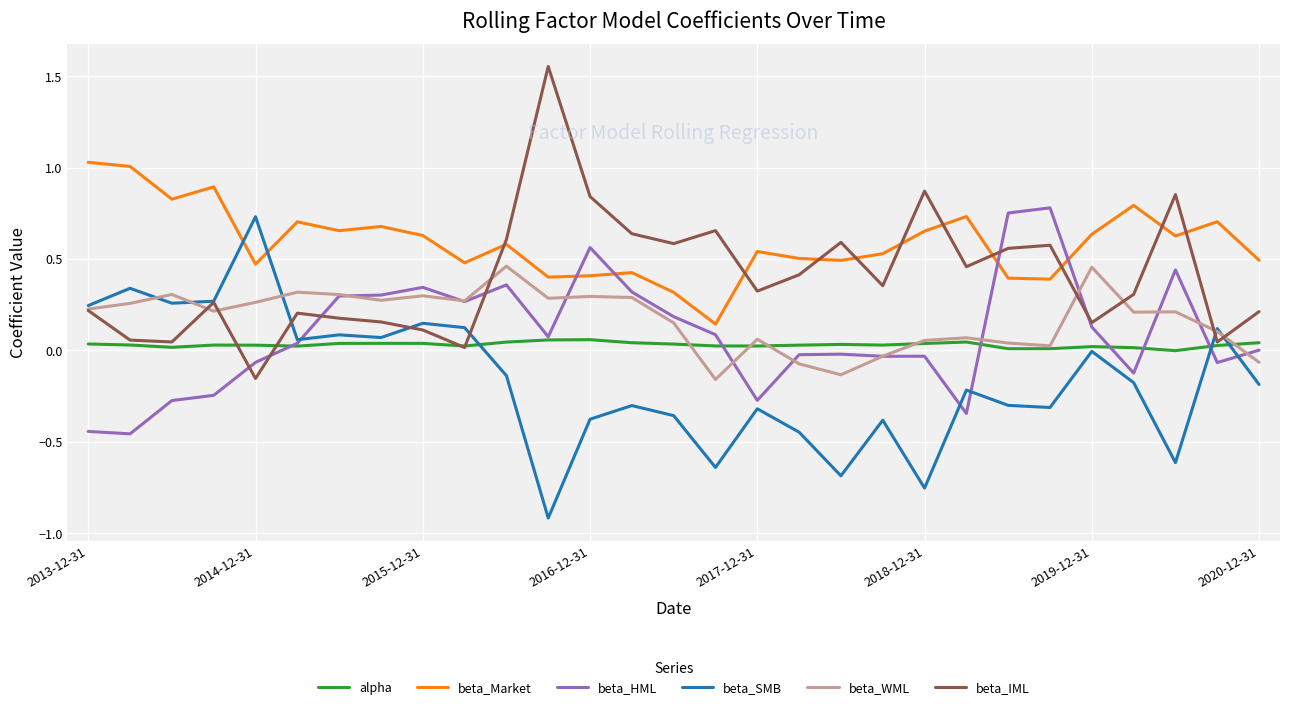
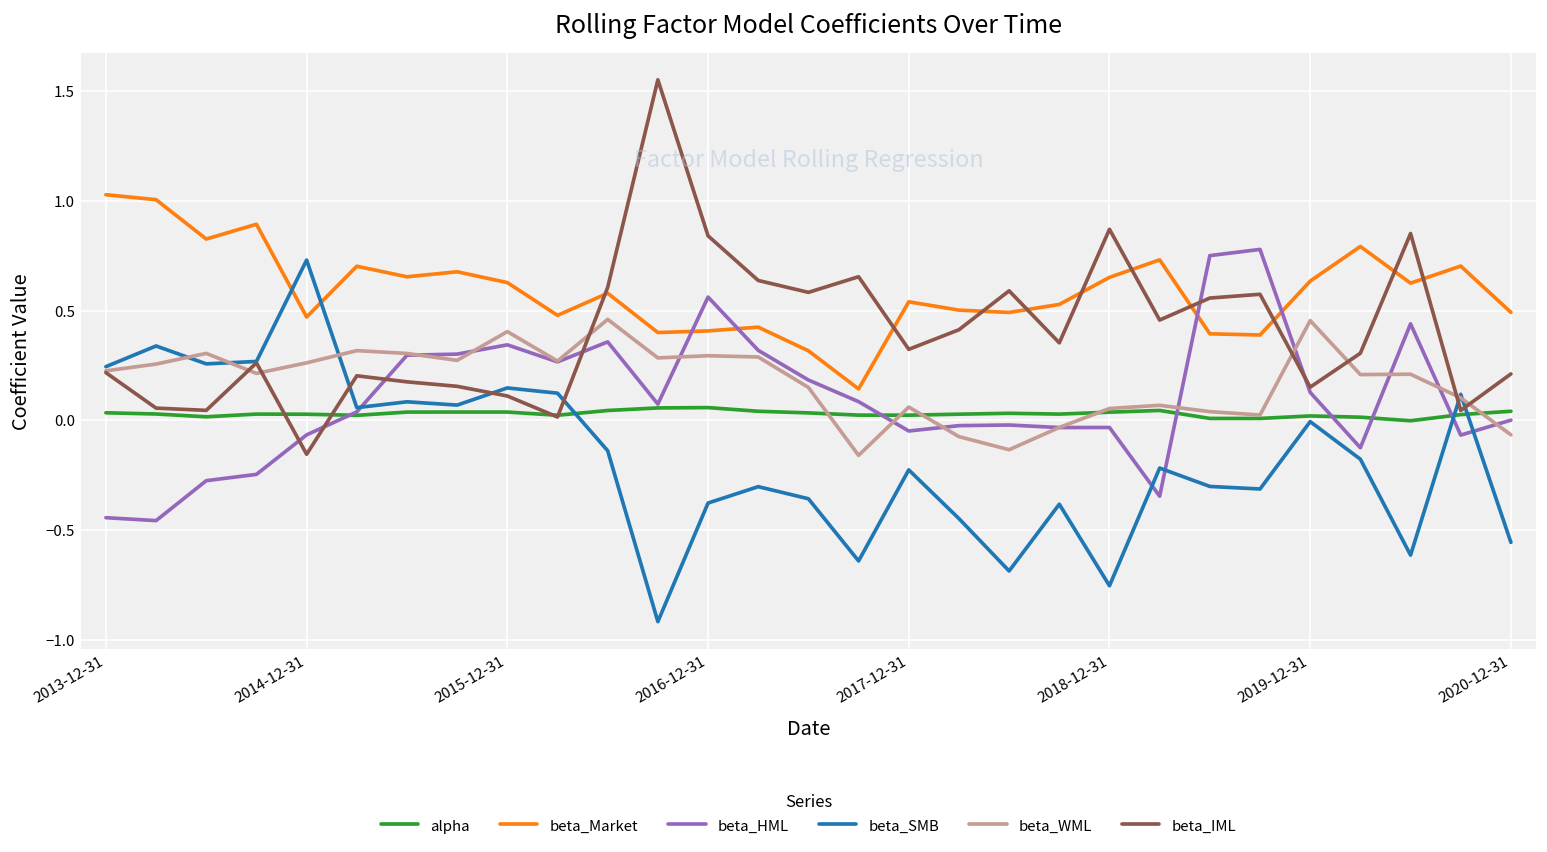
beta_WML, 2015-12-31: 0.30 -> 0.41
beta_HML, 2017-12-31: -0.27 -> -0.05
beta_SMB, 2017-12-31: -0.32 -> -0.23
beta_SMB, 2020-12-31: -0.19 -> -0.56
